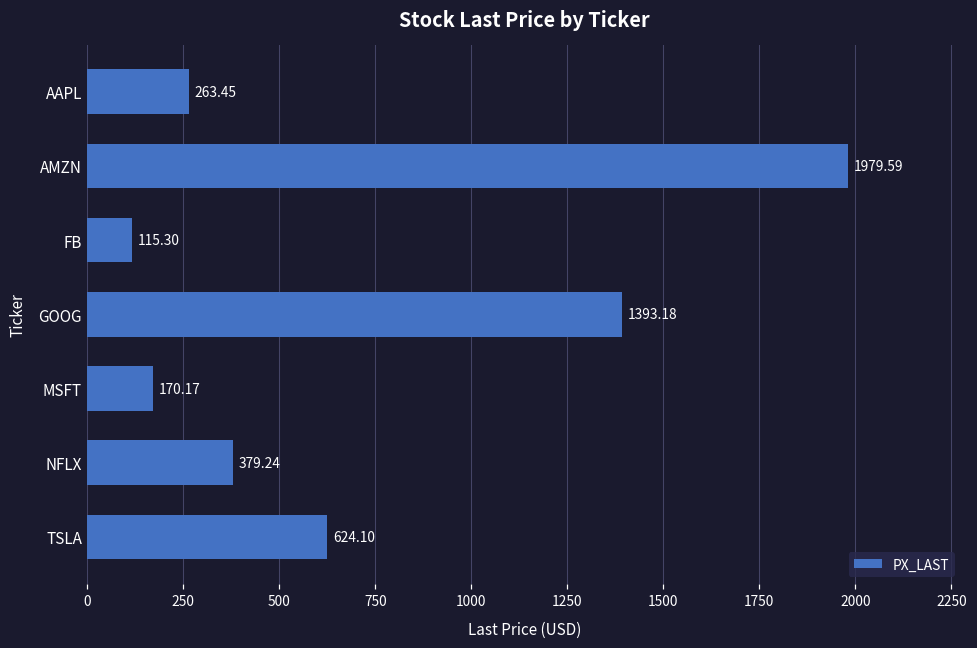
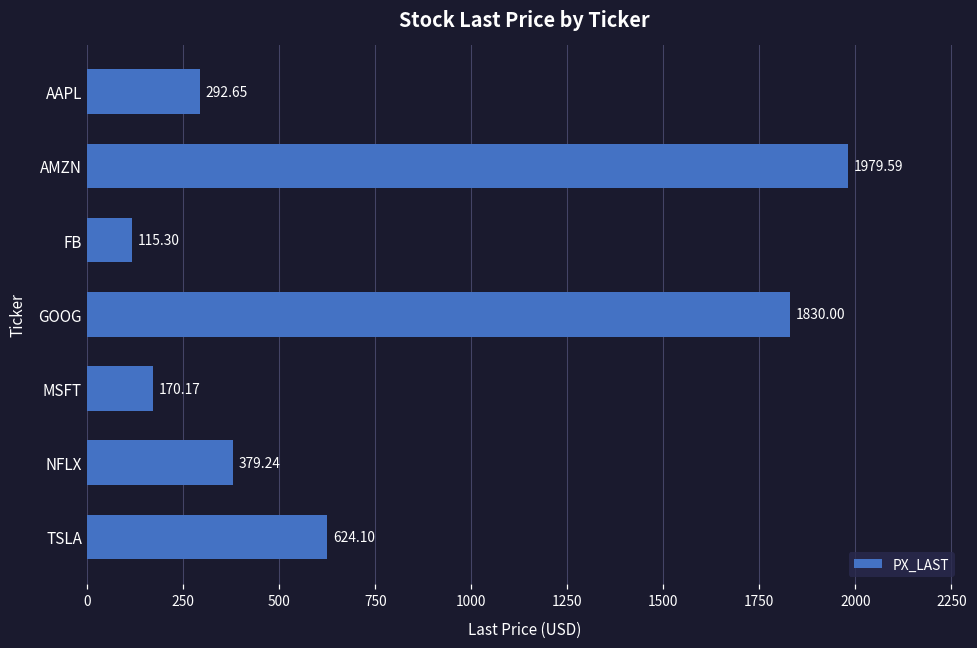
AAPL: 263.45 -> 292.65
GOOG: 1393.18 -> 1830.00
